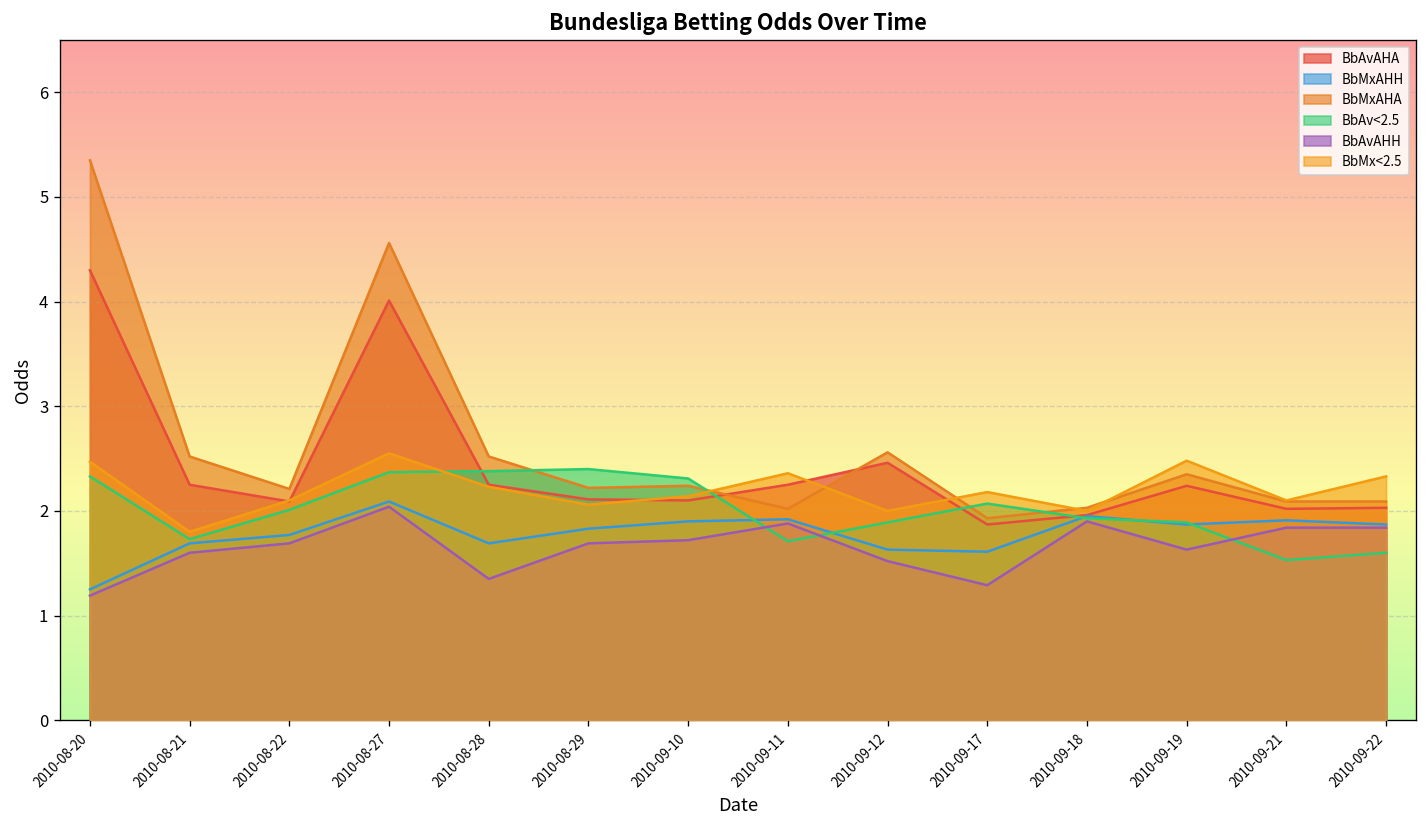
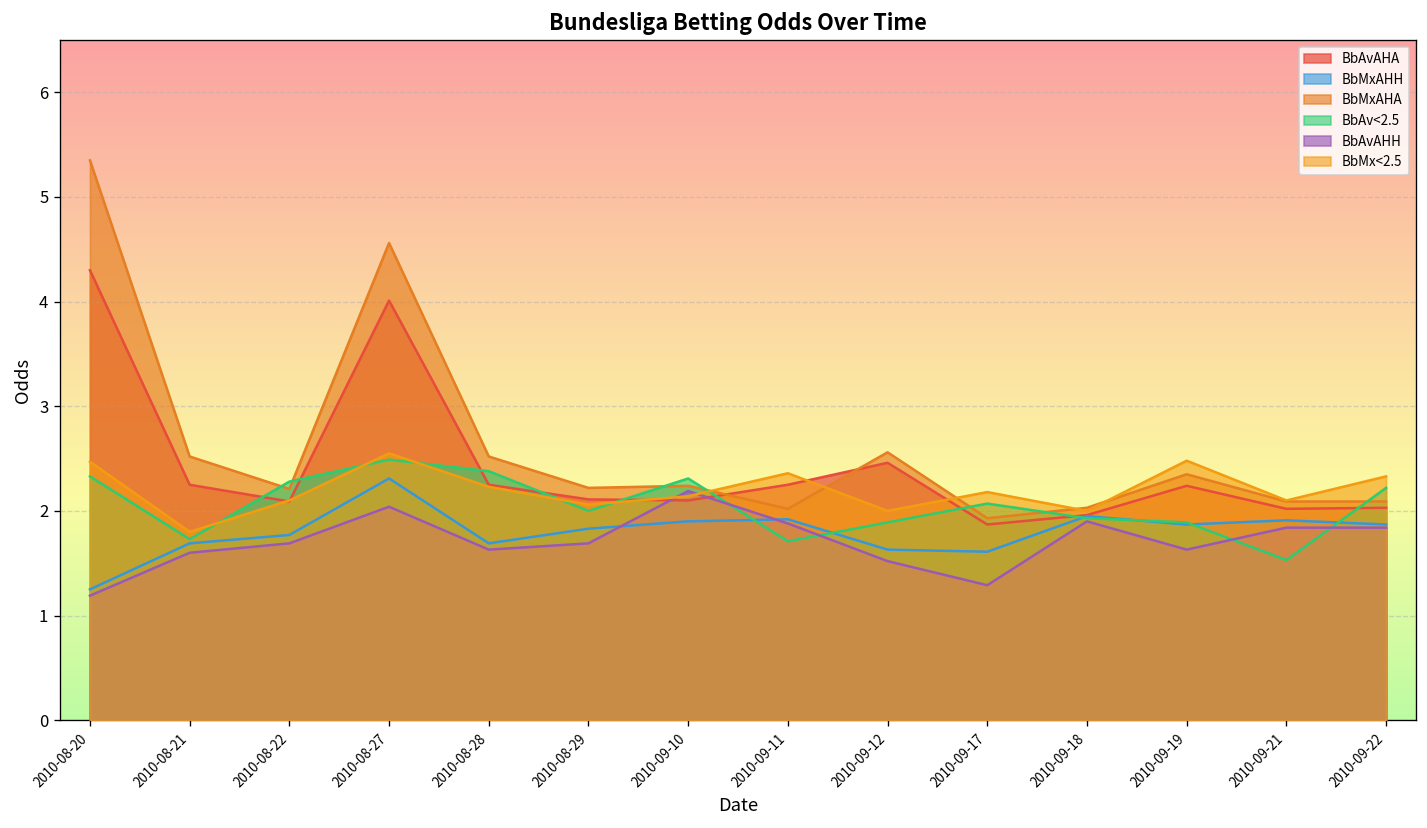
BbAv<2.5, 2010-08-22: 2.0 -> 2.3
BbMxAHH, 2010-08-27: 2.1 -> 2.3
BbAv<2.5, 2010-08-27: 2.4 -> 2.5
BbAvAHH, 2010-08-28: 1.4 -> 1.6
BbAv<2.5, 2010-08-29: 2.4 -> 2.0
BbAvAHH, 2010-09-10: 1.7 -> 2.2
BbAv<2.5, 2010-09-22: 1.6 -> 2.2
